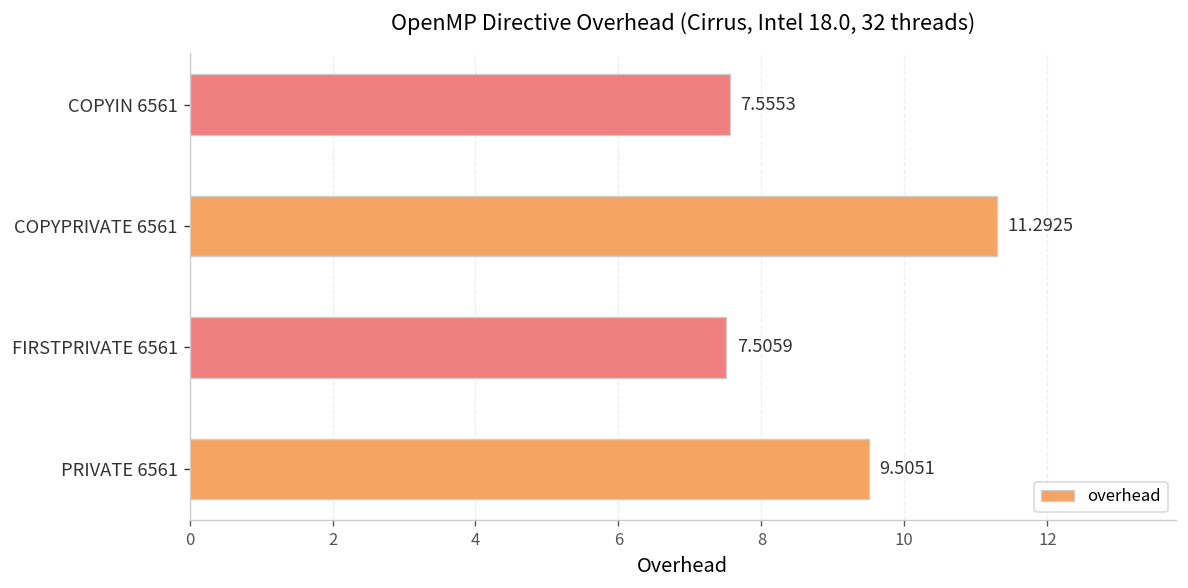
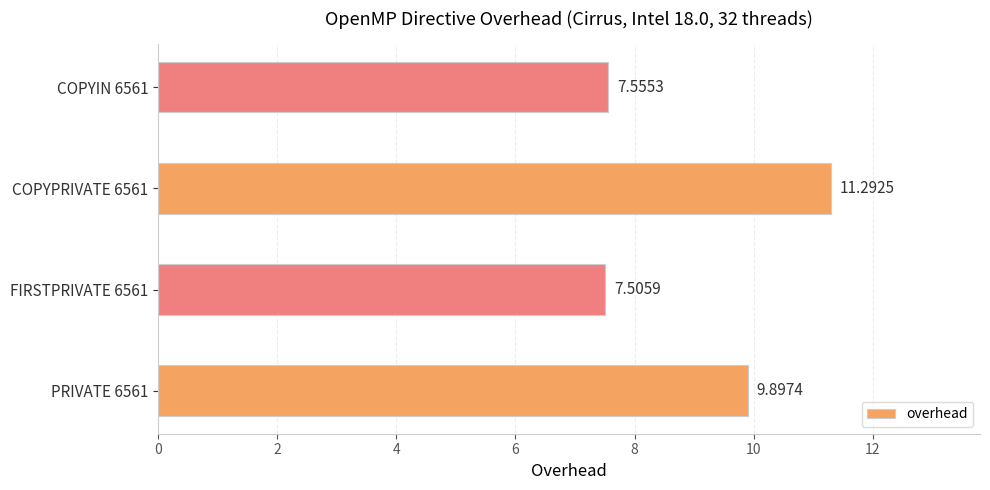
PRIVATE 6561: 9.5051 -> 9.8974
